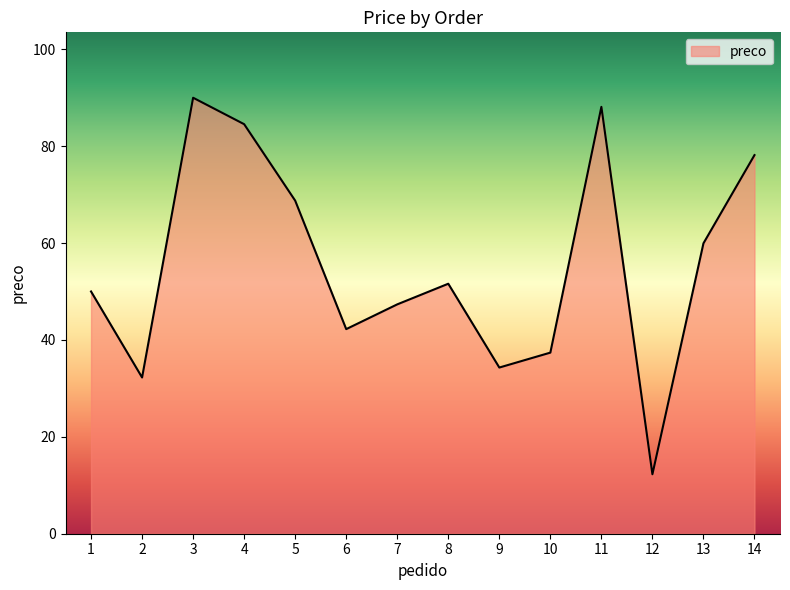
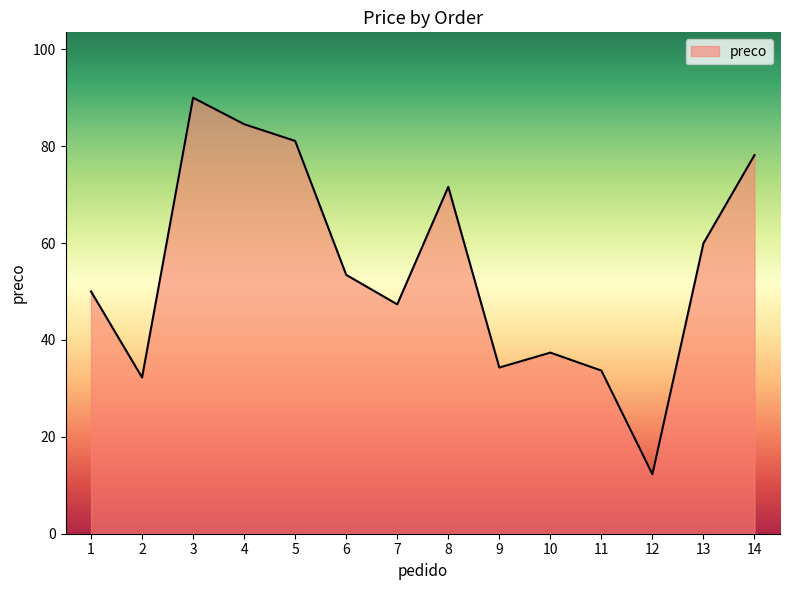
5: 69 -> 81
6: 42 -> 53
8: 52 -> 72
11: 88 -> 34
